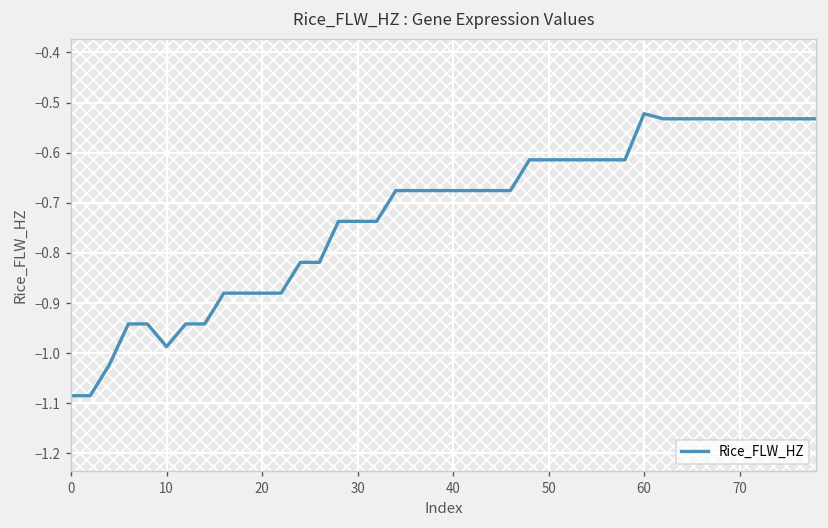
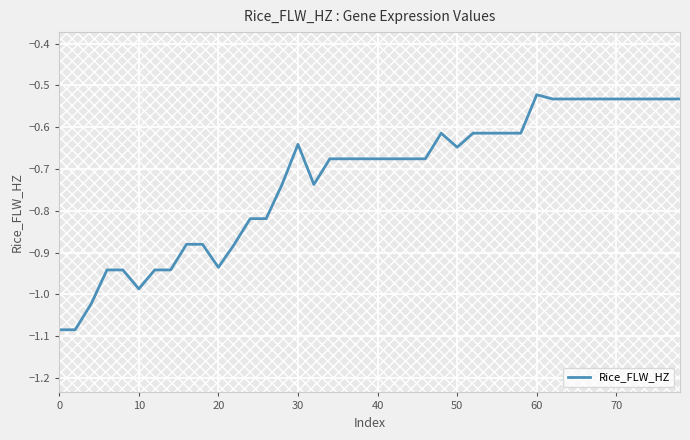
Rice_FLW_HZ, 20: -0.88 -> -0.94
Rice_FLW_HZ, 30: -0.74 -> -0.64
Rice_FLW_HZ, 50: -0.61 -> -0.65
